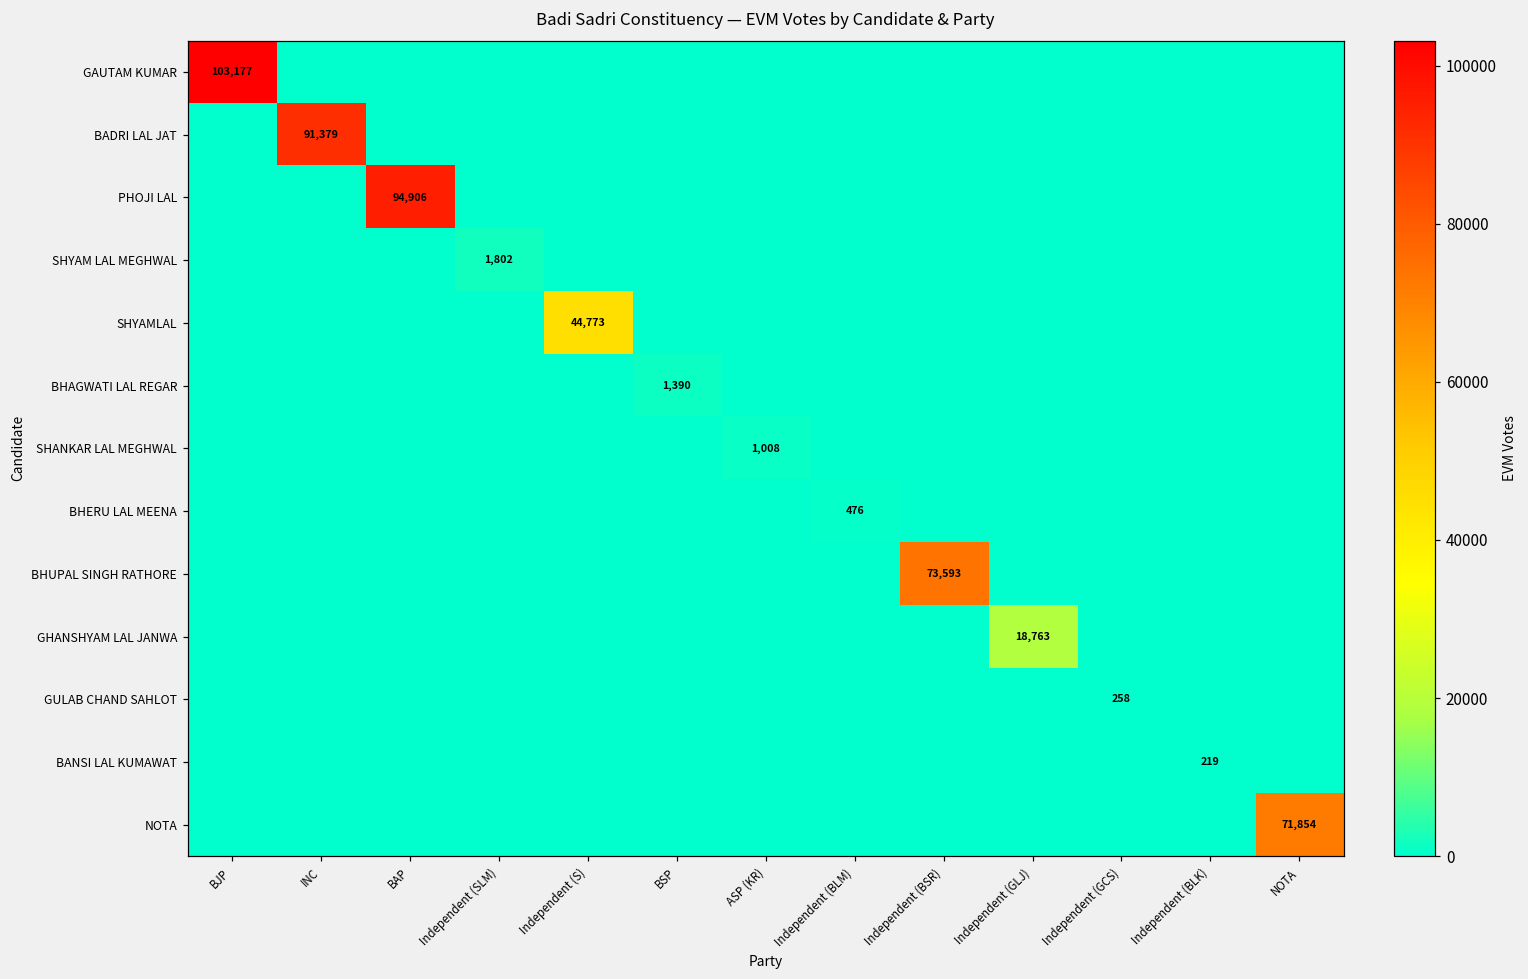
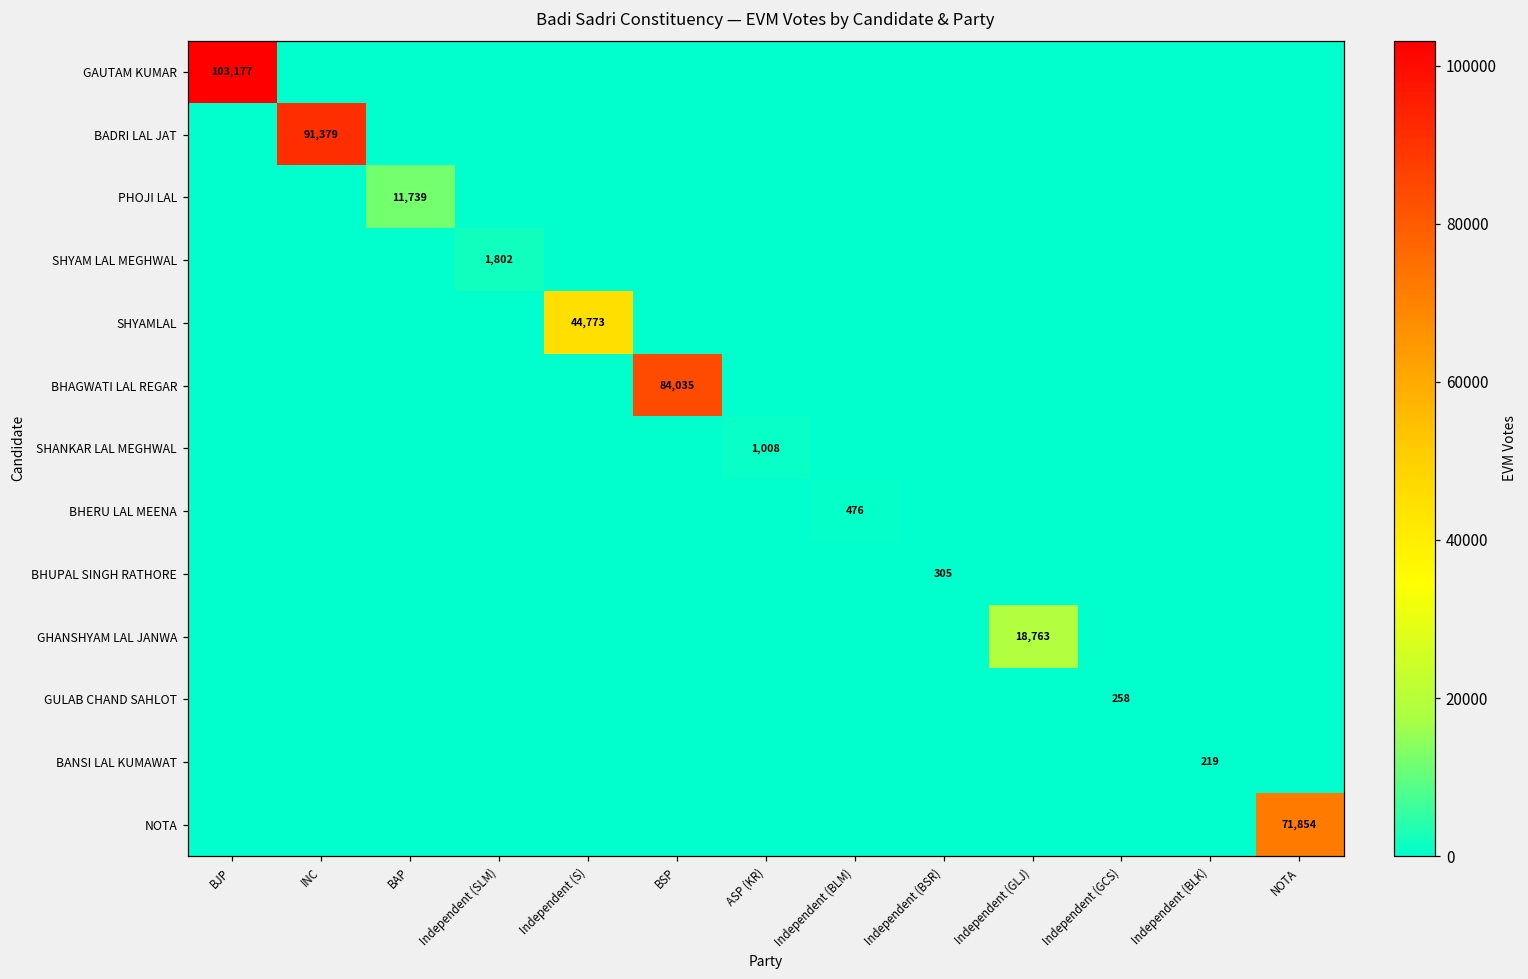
PHOJI LAL, BAP: 94,906 -> 11,739
BHAGWATI LAL REGAR, BSP: 1,390 -> 84,035
BHUPAL SINGH RATHORE, Independent (BSR): 73,593 -> 305
